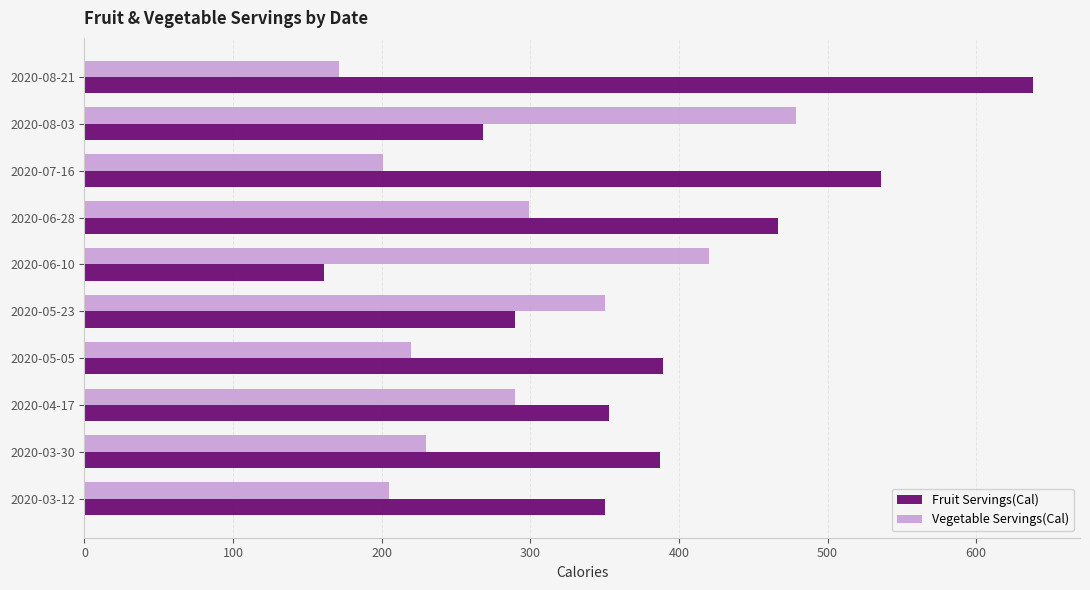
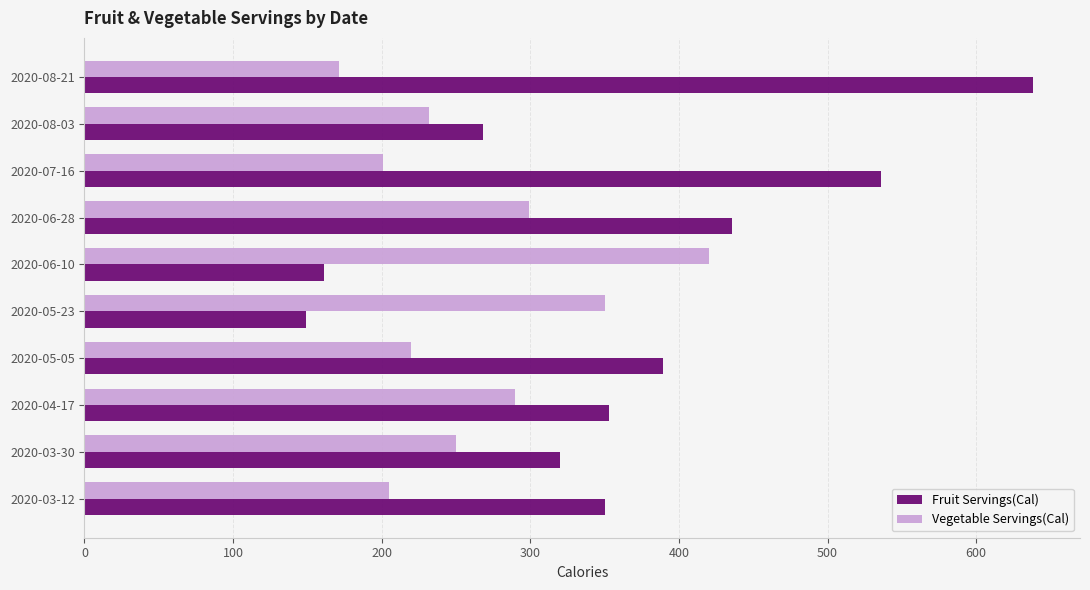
Vegetable Servings(Cal), 2020-08-03: 479 -> 232
Fruit Servings(Cal), 2020-06-28: 467 -> 436
Fruit Servings(Cal), 2020-05-23: 290 -> 149
Vegetable Servings(Cal), 2020-03-30: 230 -> 250
Fruit Servings(Cal), 2020-03-30: 387 -> 320
